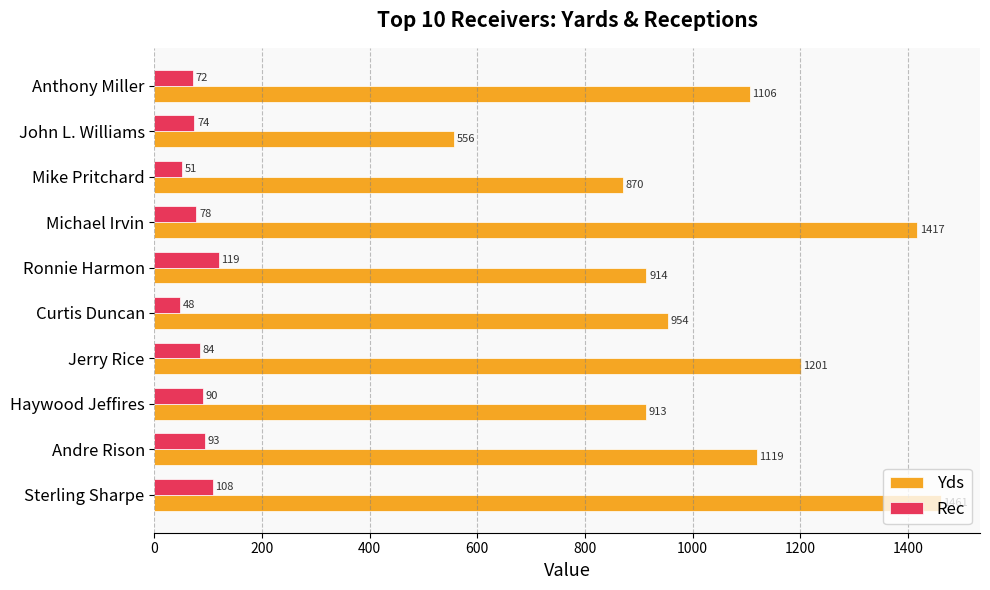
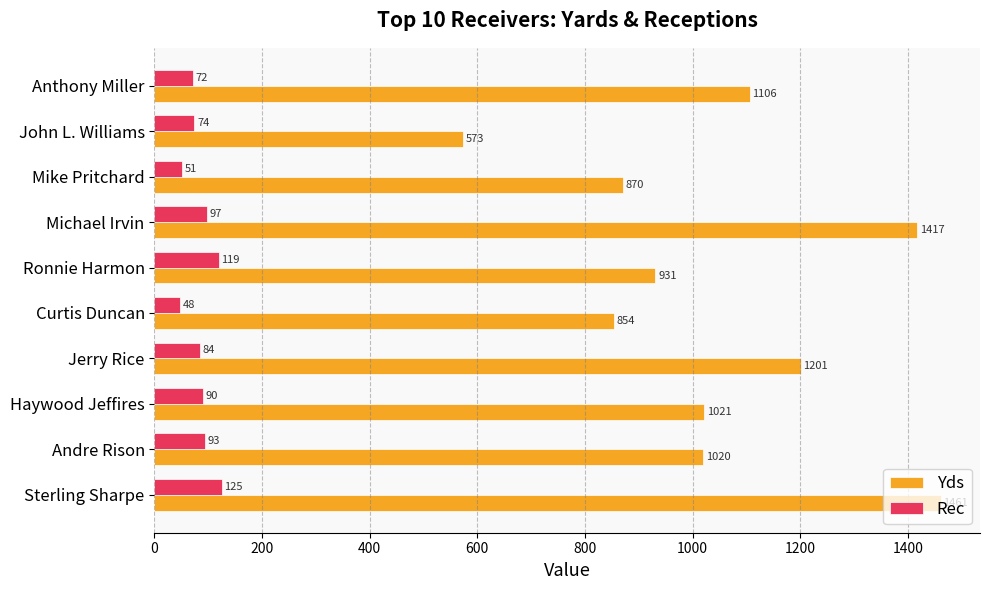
Yds, John L. Williams: 556 -> 573
Rec, Michael Irvin: 78 -> 97
Yds, Ronnie Harmon: 914 -> 931
Yds, Curtis Duncan: 954 -> 854
Yds, Haywood Jeffires: 913 -> 1021
Yds, Andre Rison: 1119 -> 1020
Rec, Sterling Sharpe: 108 -> 125
